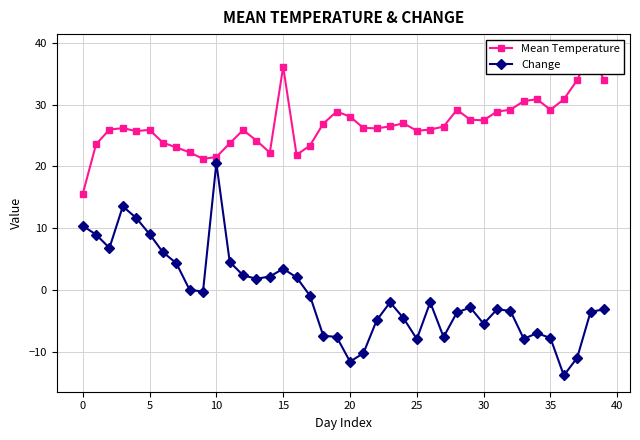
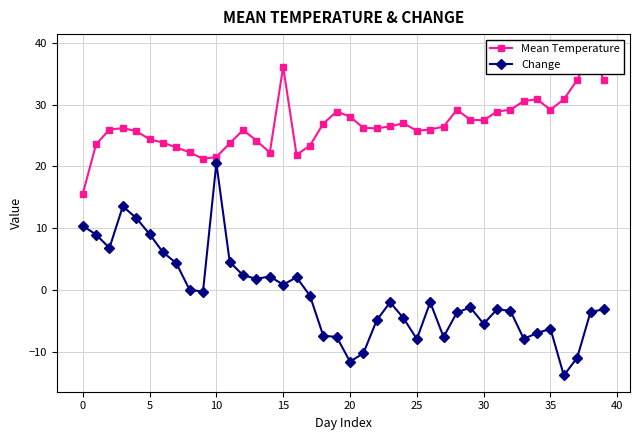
Mean Temperature, 5: 26 -> 24
Change, 15: 3 -> 1
Change, 35: -8 -> -6
